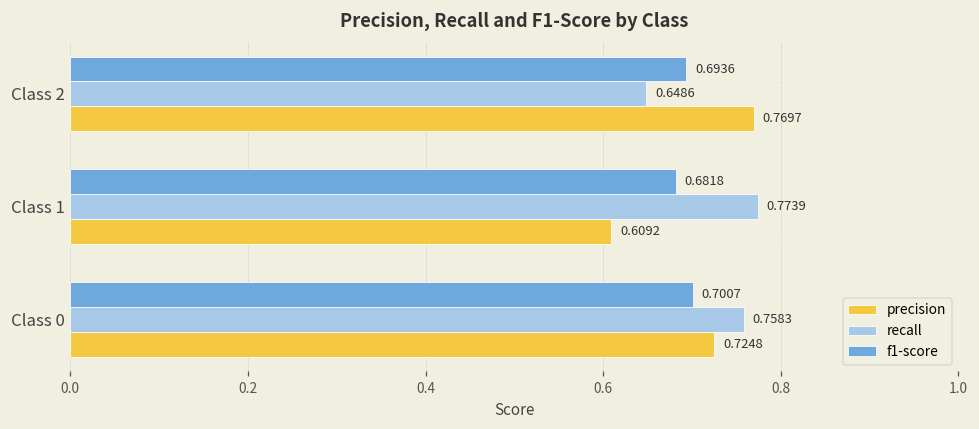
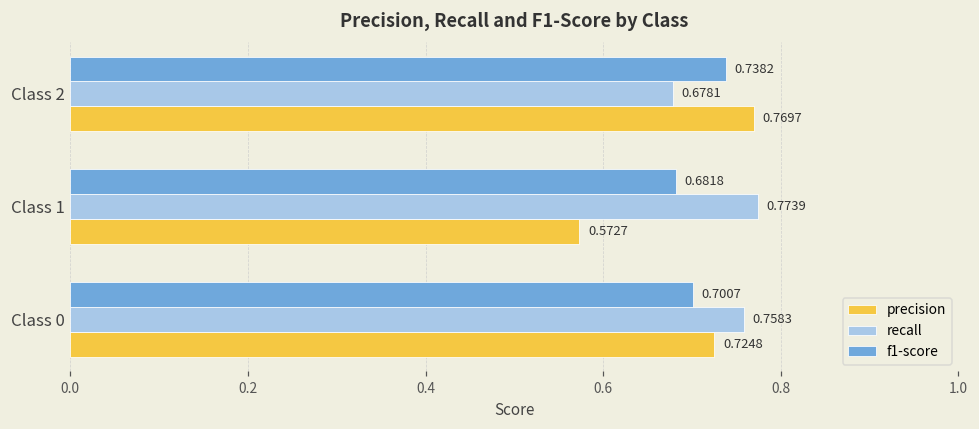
f1-score, Class 2: 0.6936 -> 0.7382
recall, Class 2: 0.6486 -> 0.6781
precision, Class 1: 0.6092 -> 0.5727
